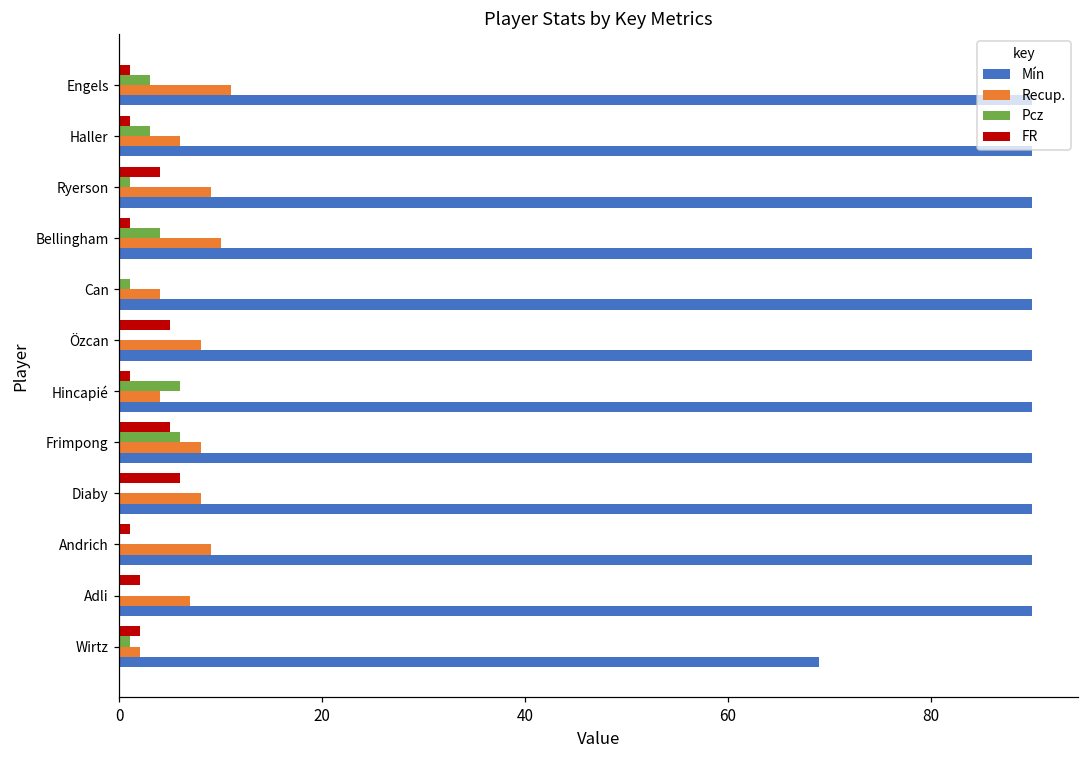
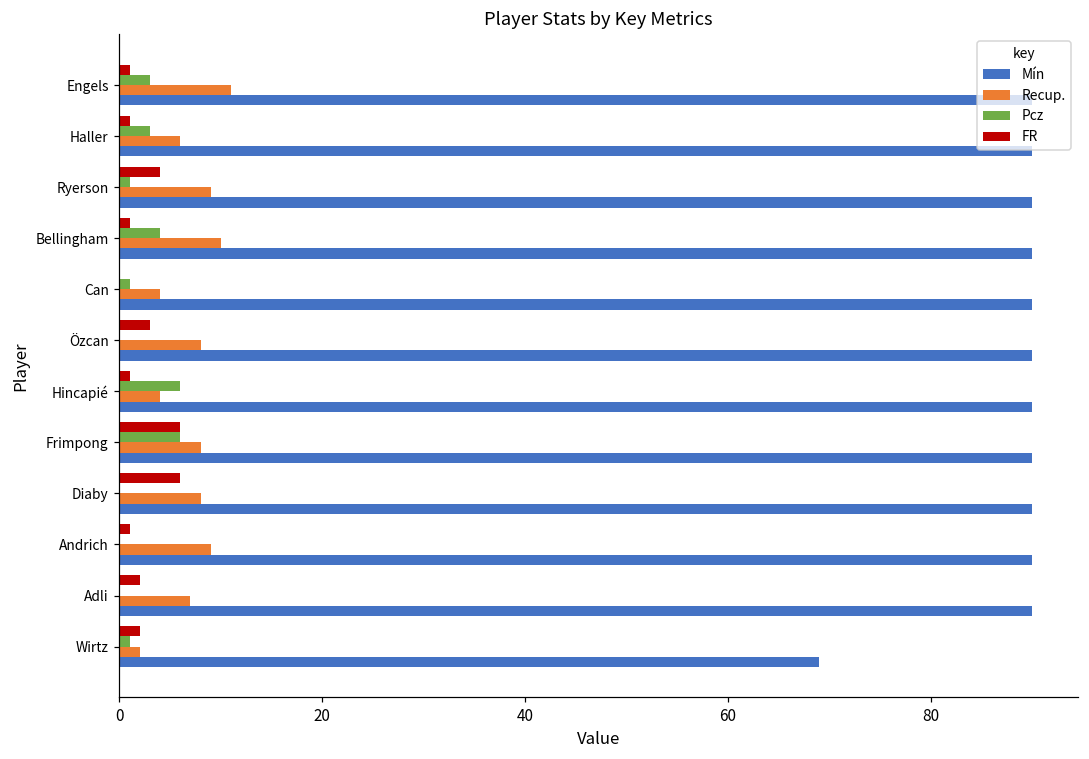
FR, Özcan: 5 -> 3
FR, Frimpong: 5 -> 6
